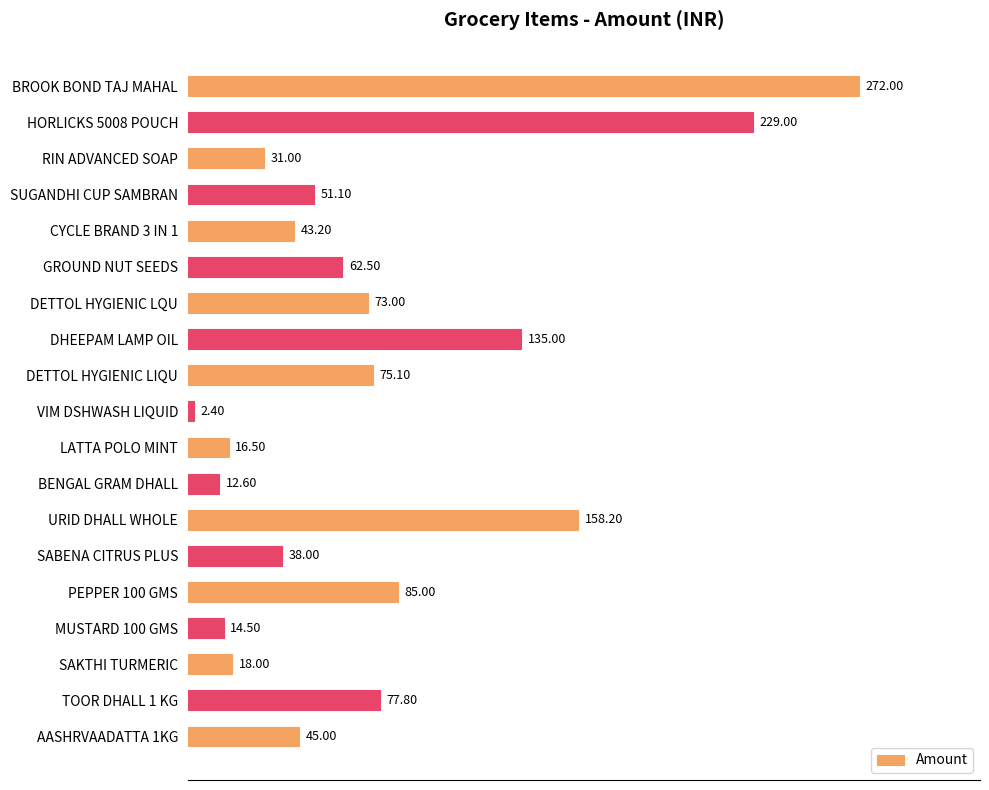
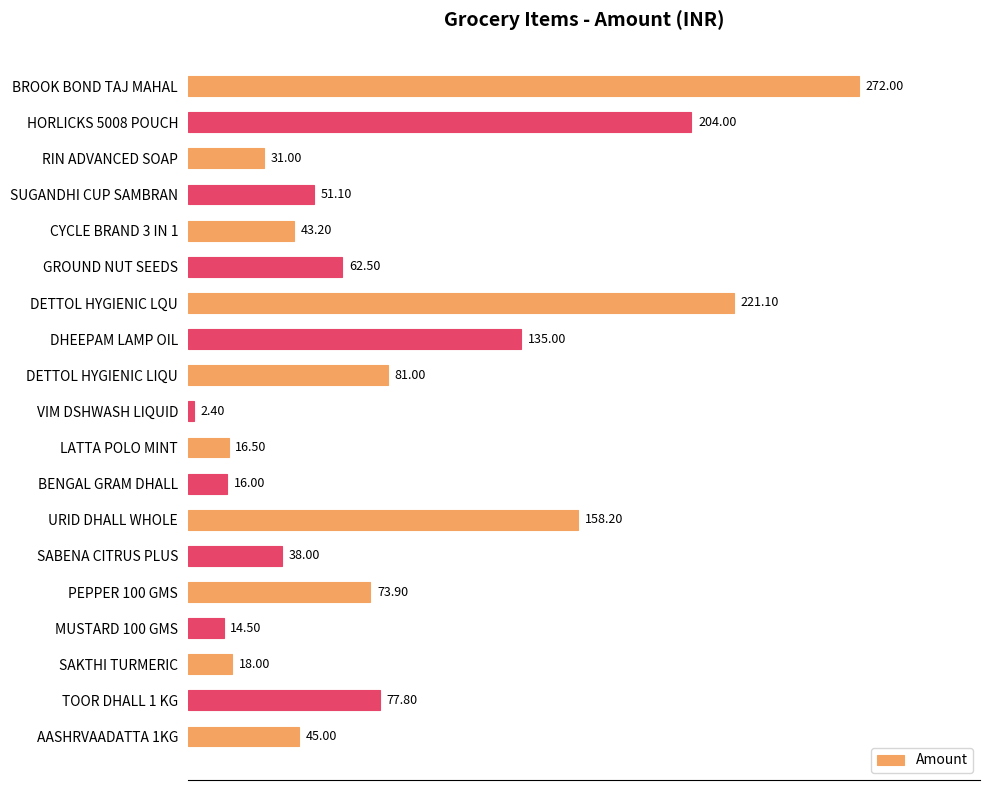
HORLICKS 5008 POUCH: 229.00 -> 204.00
DETTOL HYGIENIC LQU: 73.00 -> 221.10
DETTOL HYGIENIC LIQU: 75.10 -> 81.00
BENGAL GRAM DHALL: 12.60 -> 16.00
PEPPER 100 GMS: 85.00 -> 73.90
